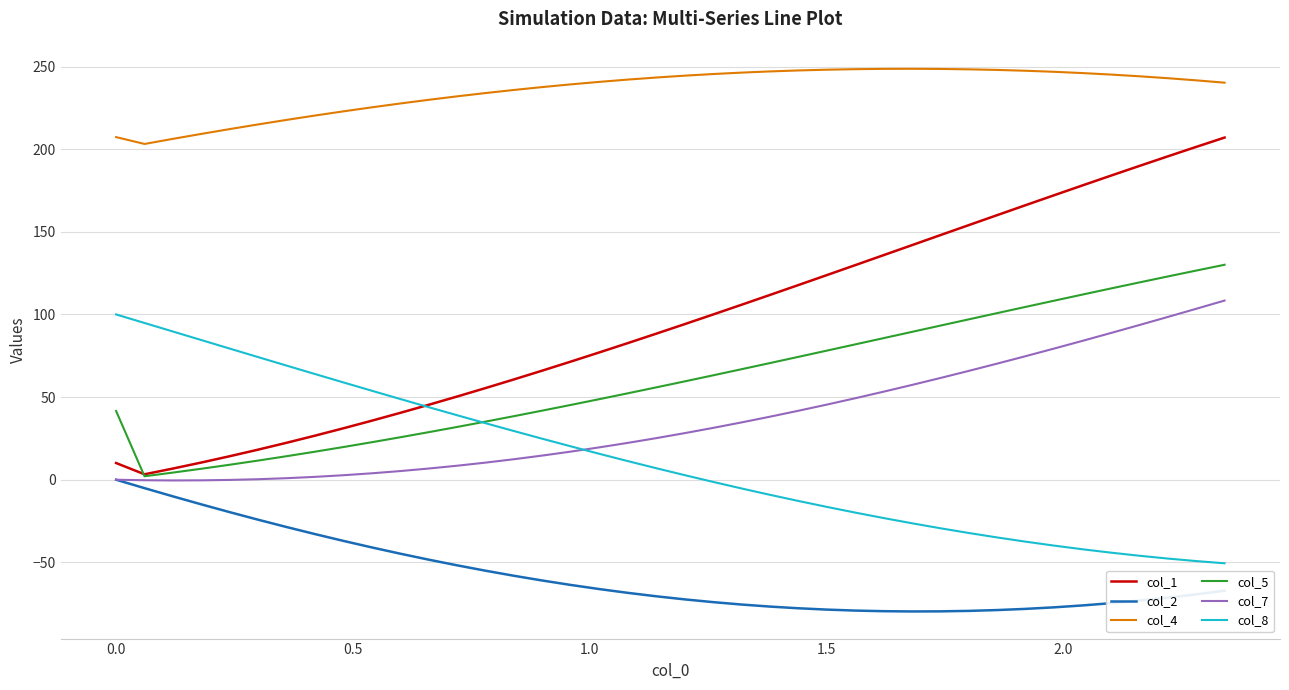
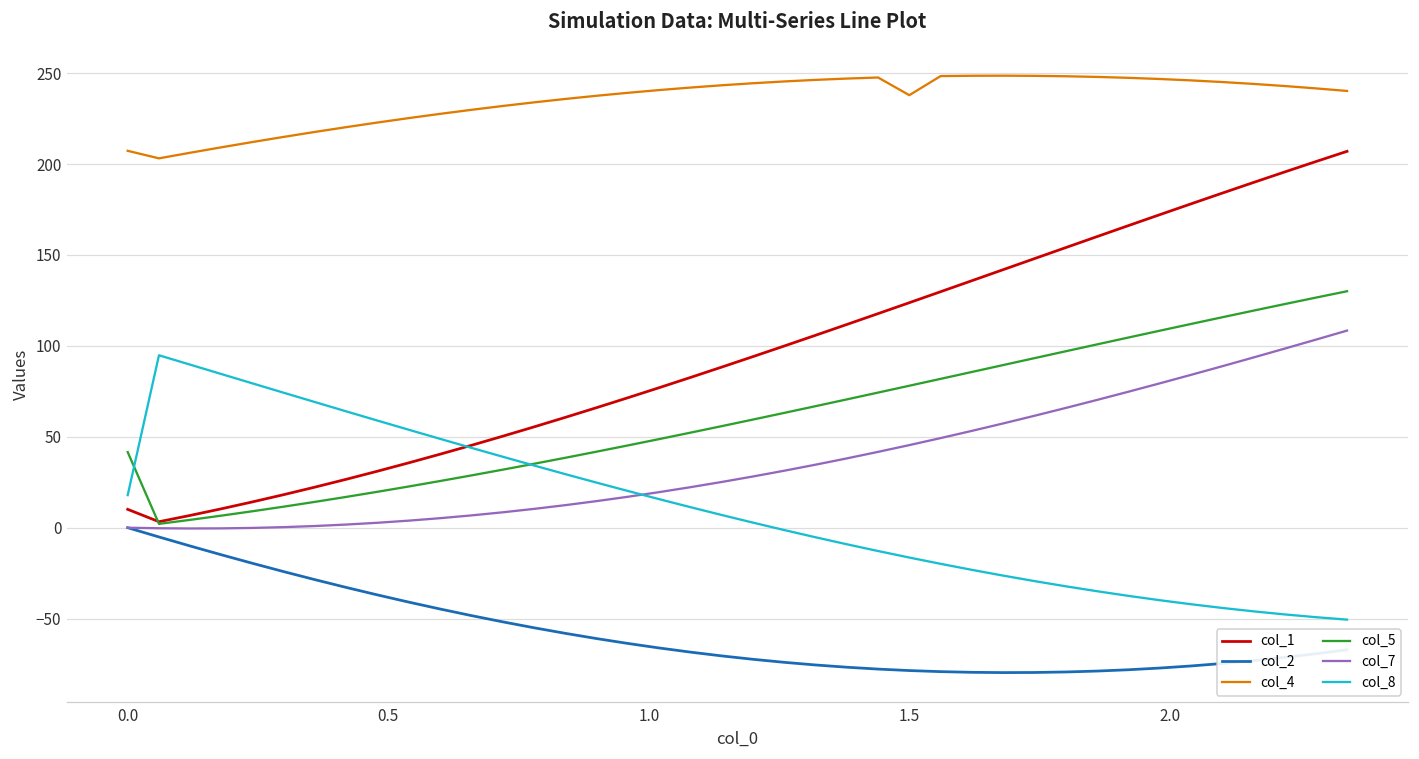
col_8, 0.0: 100 -> 18
col_4, 1.5: 248 -> 238
